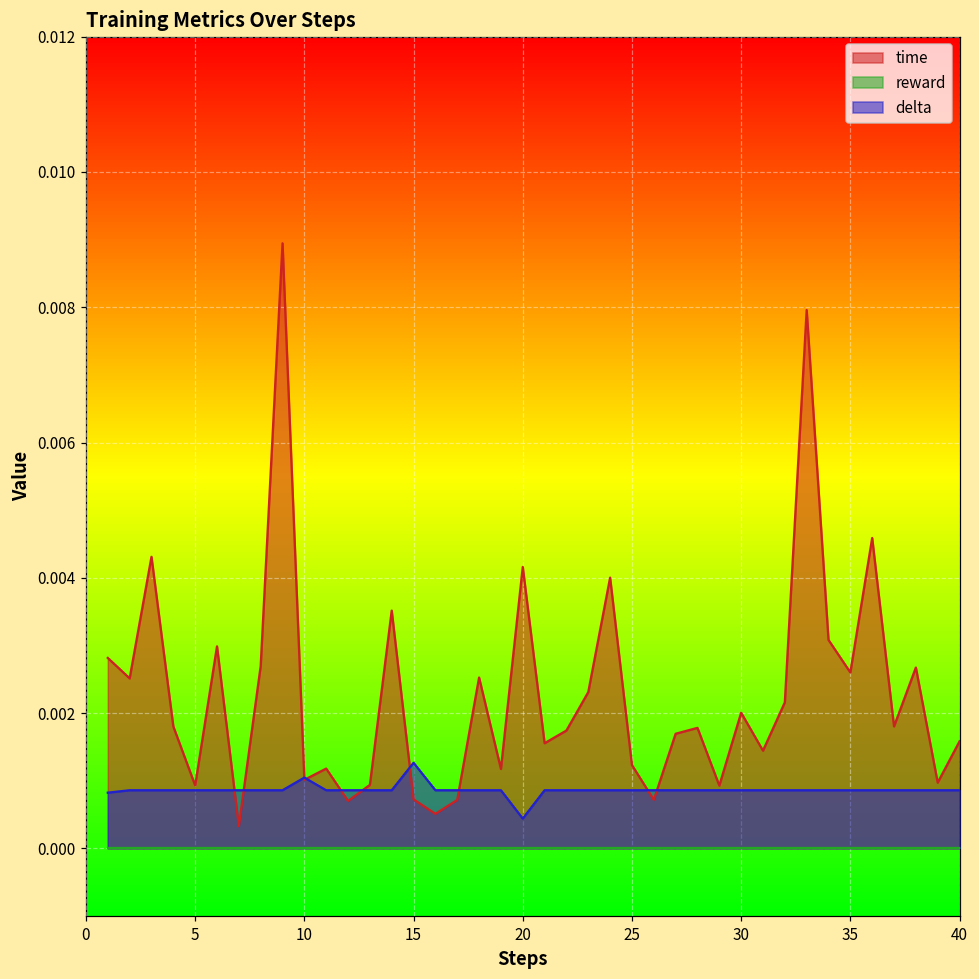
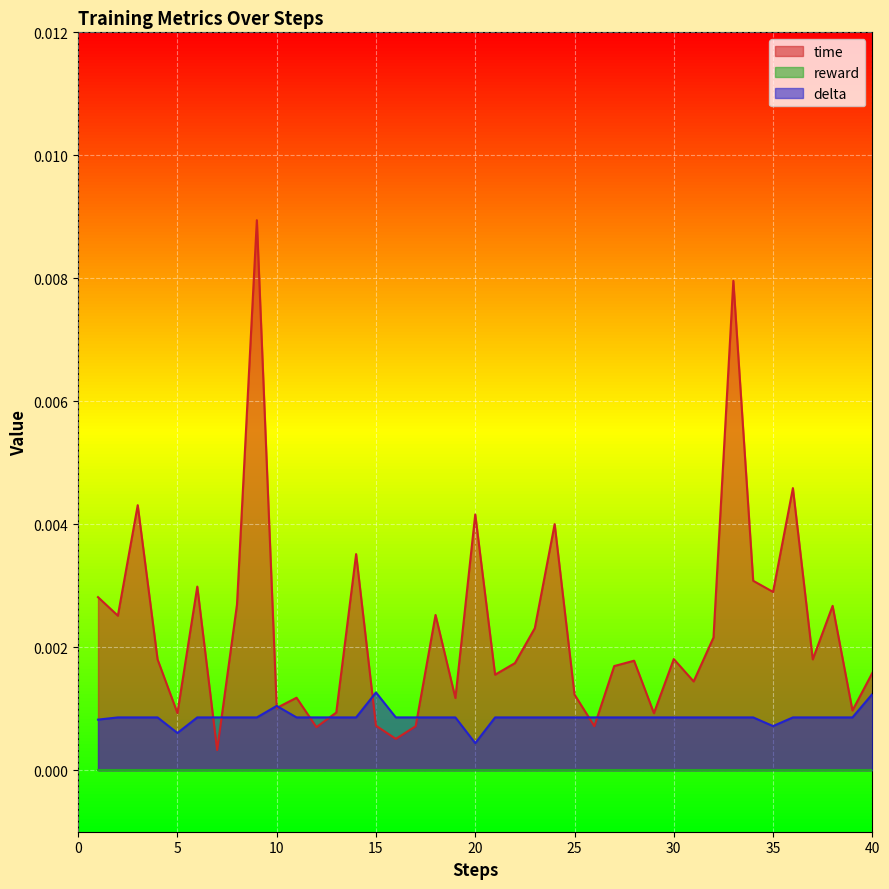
delta, 5: 0.0009 -> 0.0006
time, 30: 0.0020 -> 0.0018
time, 35: 0.0026 -> 0.0029
delta, 35: 0.0009 -> 0.0007
delta, 40: 0.0009 -> 0.0012
